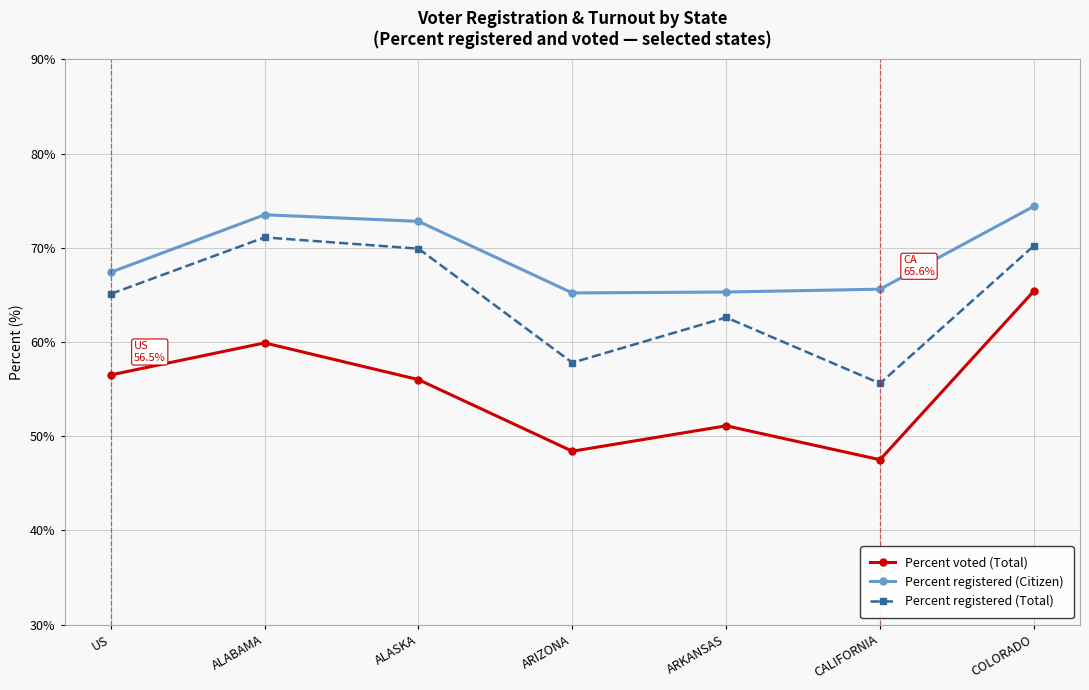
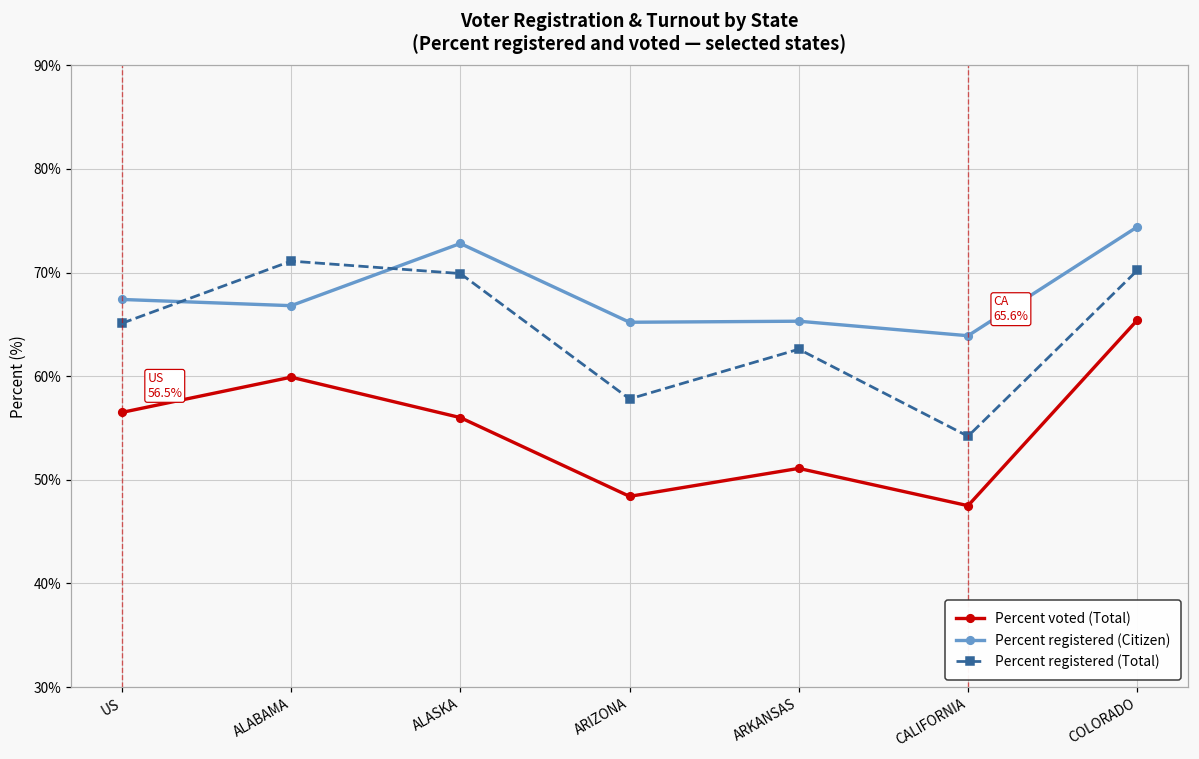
Percent registered (Citizen), ALABAMA: 74% -> 67%
Percent registered (Citizen), CALIFORNIA: 66% -> 64%
Percent registered (Total), CALIFORNIA: 56% -> 54%
